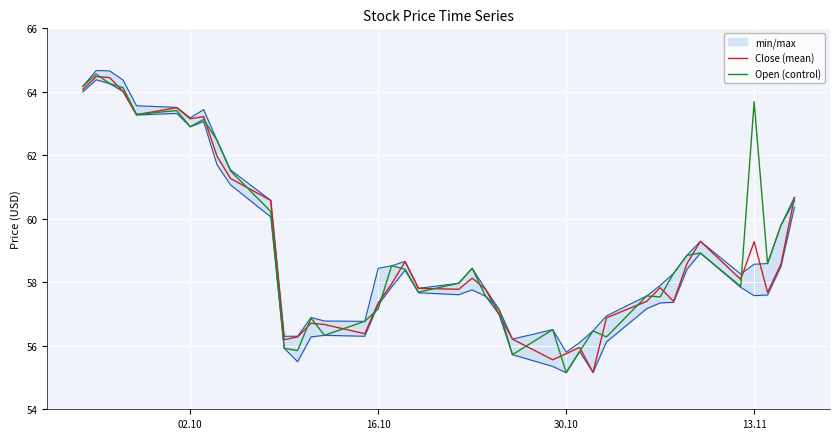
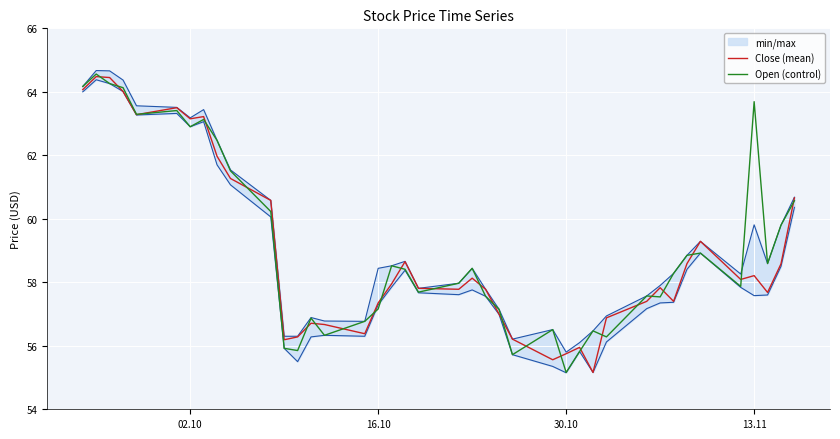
min/max, 13.11: 58.6 -> 59.8
Close (mean), 13.11: 59.3 -> 58.2
